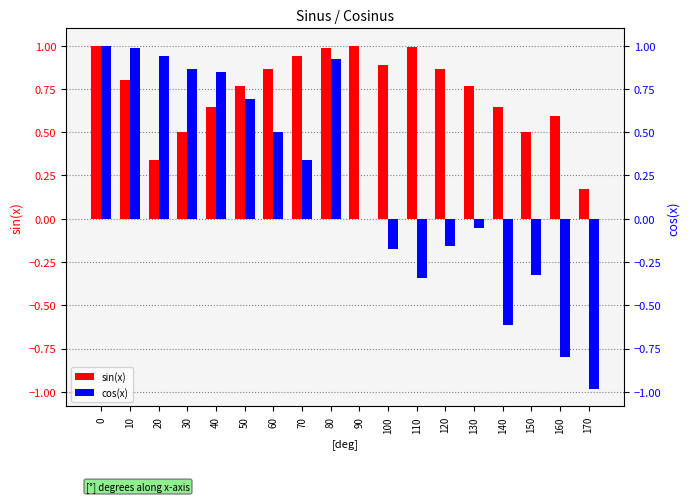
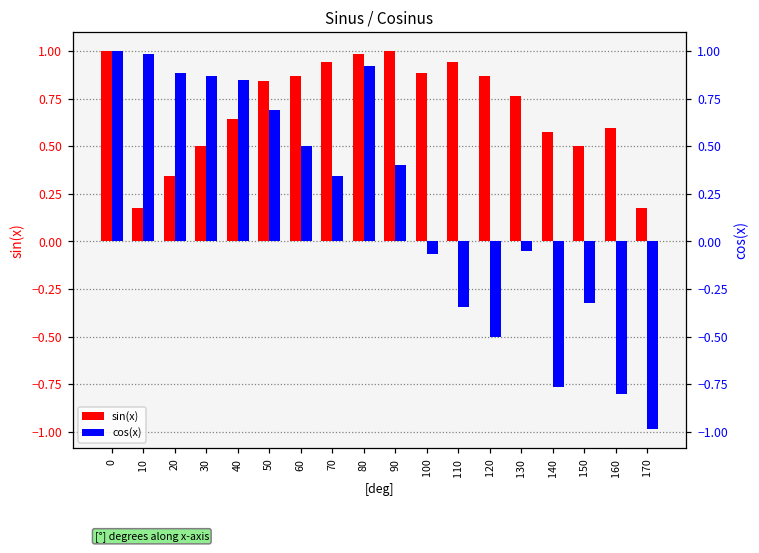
sin(x), 10: 0.80 -> 0.17
cos(x), 20: 0.94 -> 0.89
sin(x), 50: 0.77 -> 0.84
cos(x), 90: 0.0 -> 0.4
cos(x), 100: -0.17 -> -0.07
sin(x), 110: 0.99 -> 0.94
cos(x), 120: -0.16 -> -0.50
sin(x), 140: 0.64 -> 0.58
cos(x), 140: -0.61 -> -0.77
